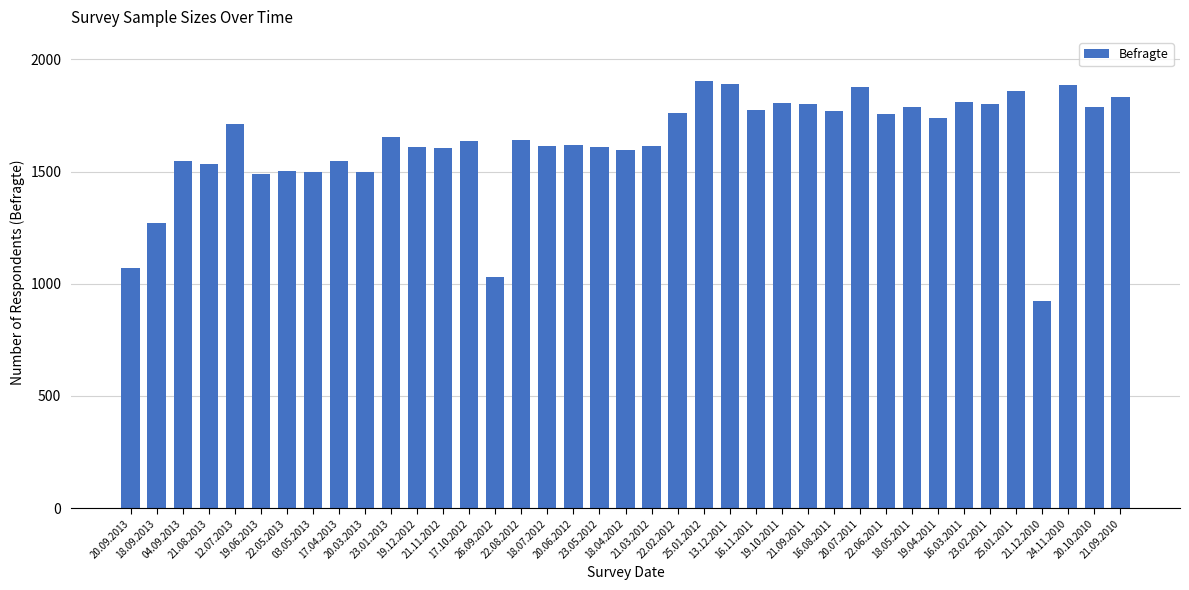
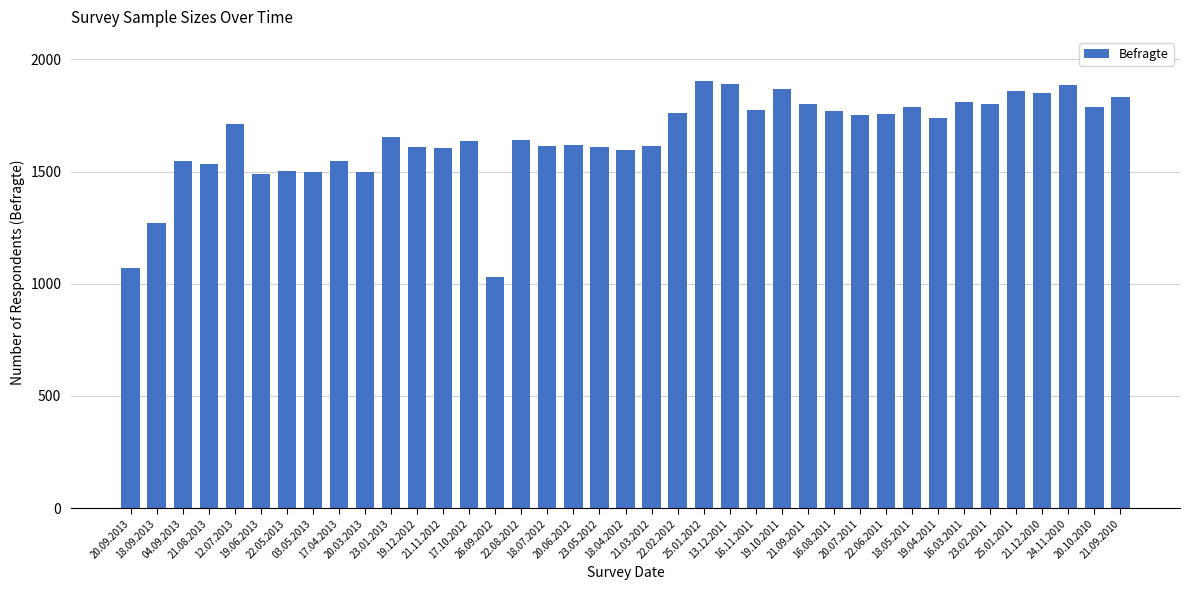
19.10.2011: 1810 -> 1870
20.07.2011: 1880 -> 1750
21.12.2010: 930 -> 1850
